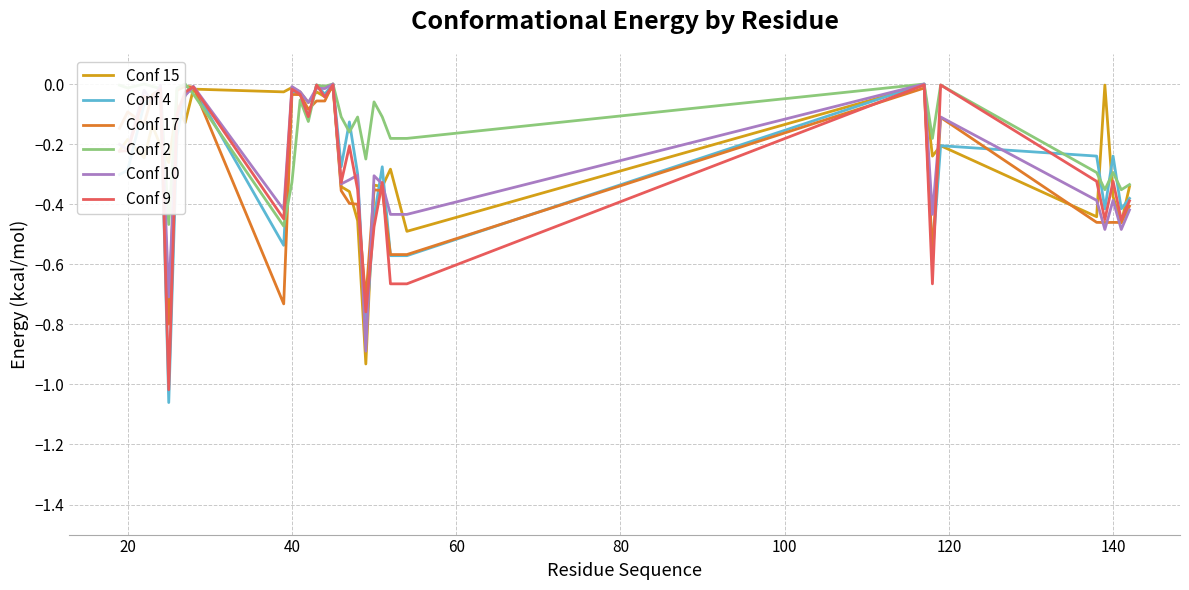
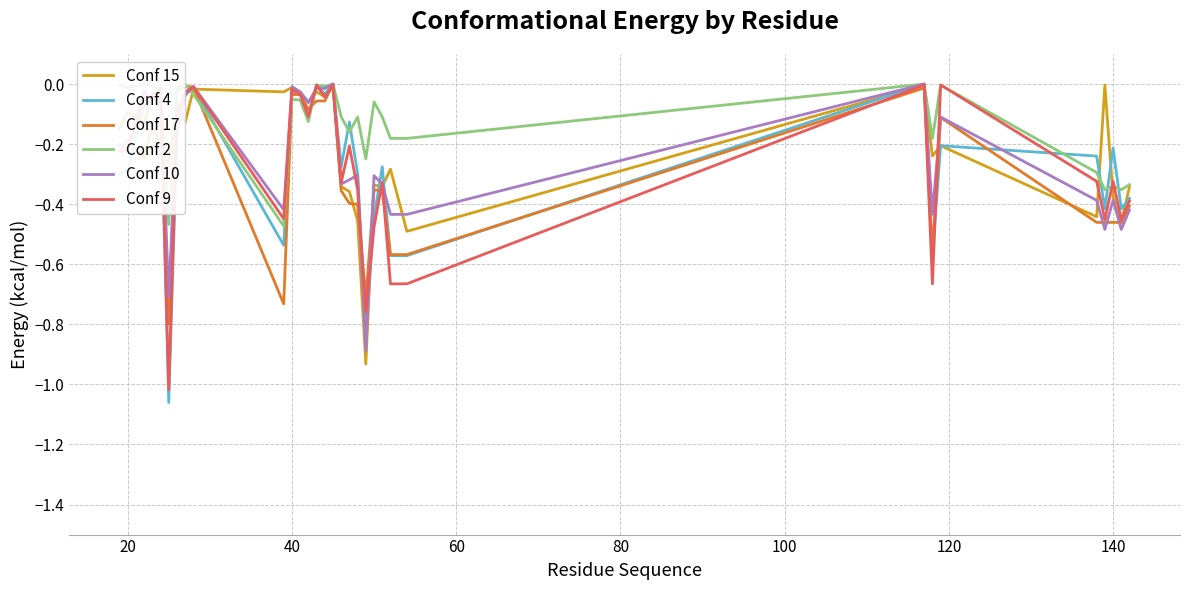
Conf 2, 40: -0.33 -> -0.05
Conf 4, 140: -0.24 -> -0.21
Conf 2, 140: -0.29 -> -0.34
